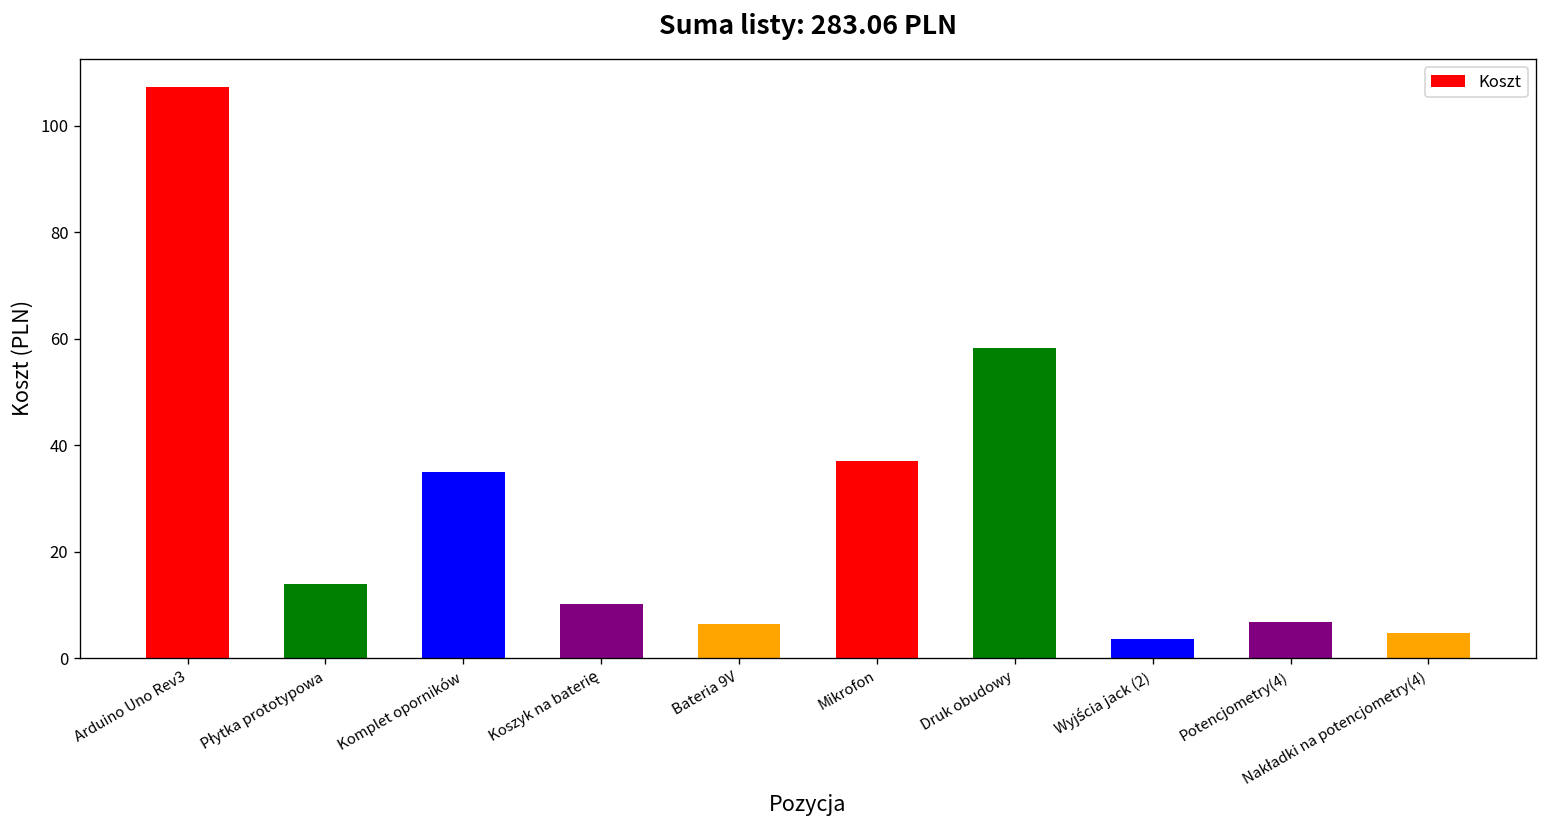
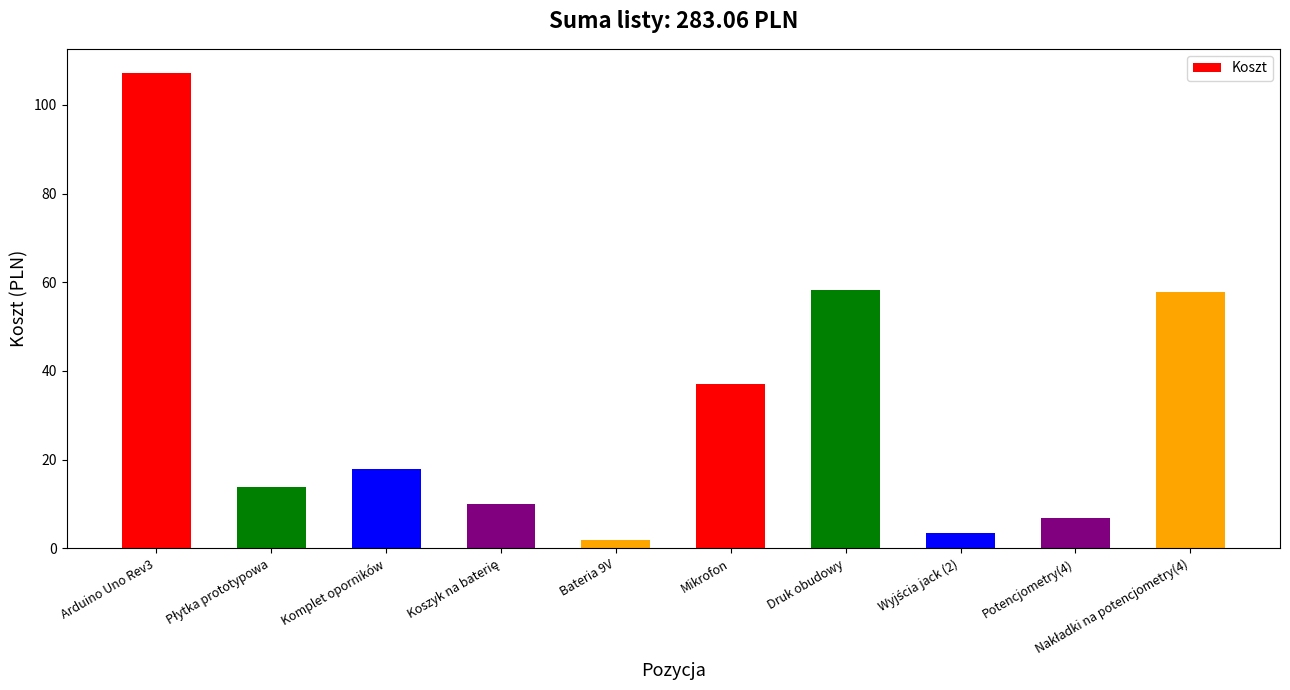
Komplet oporników: 35 -> 18
Bateria 9V: 7 -> 2
Nakładki na potencjometry(4): 5 -> 58
